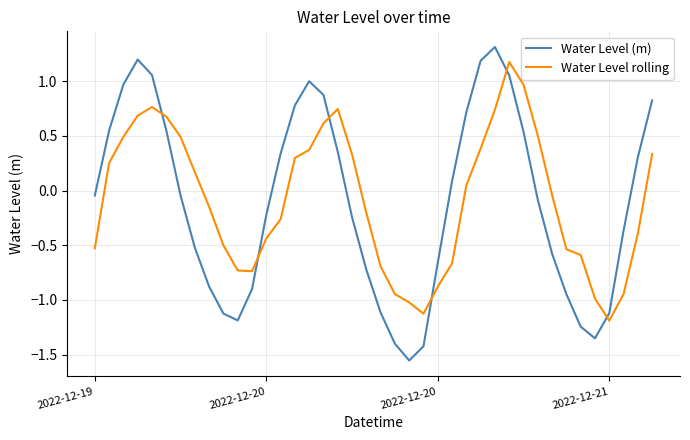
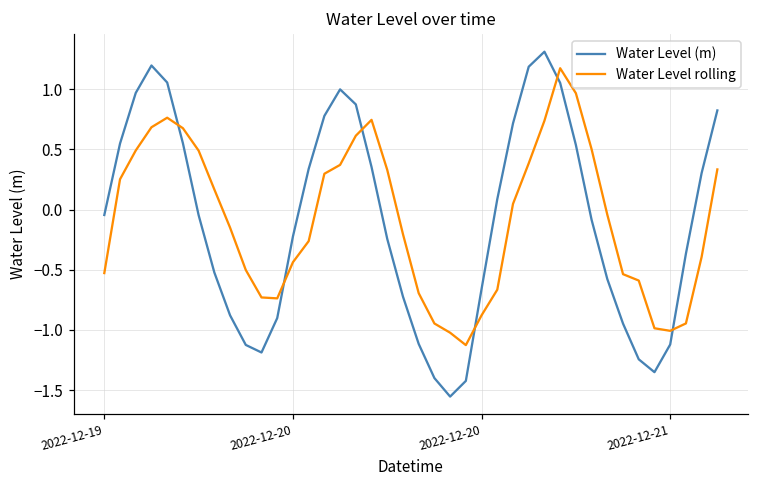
Water Level rolling, 2022-12-21: -1.19 -> -1.01
